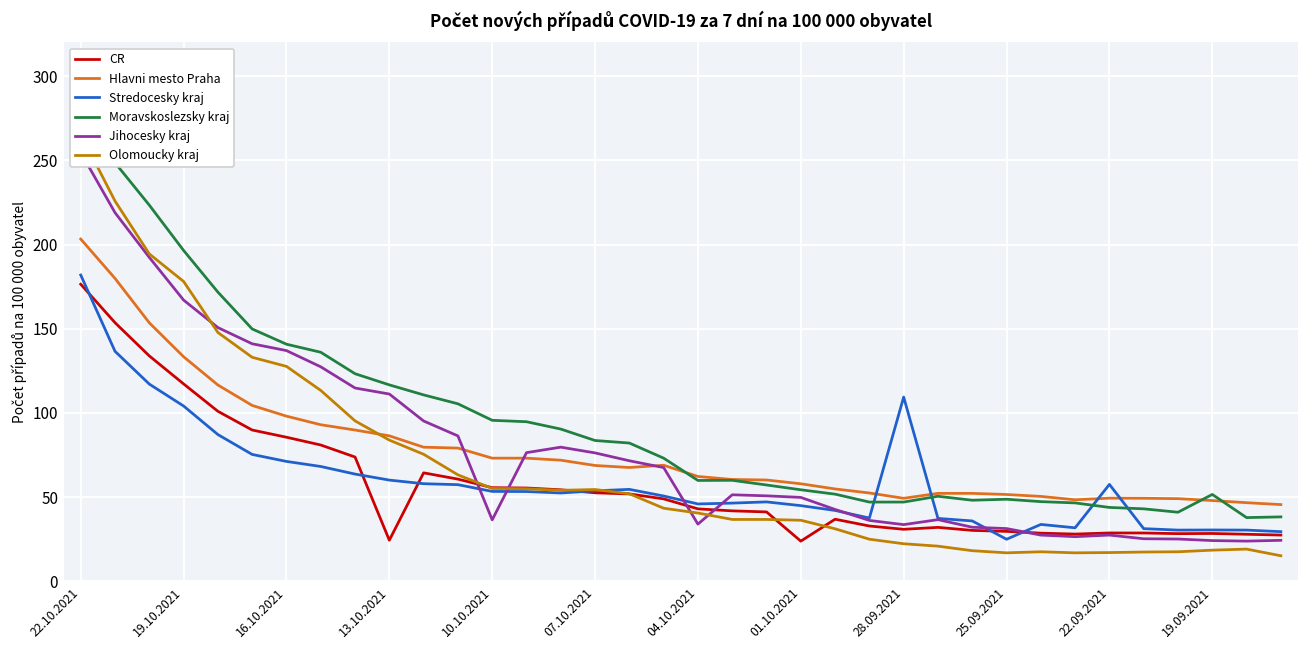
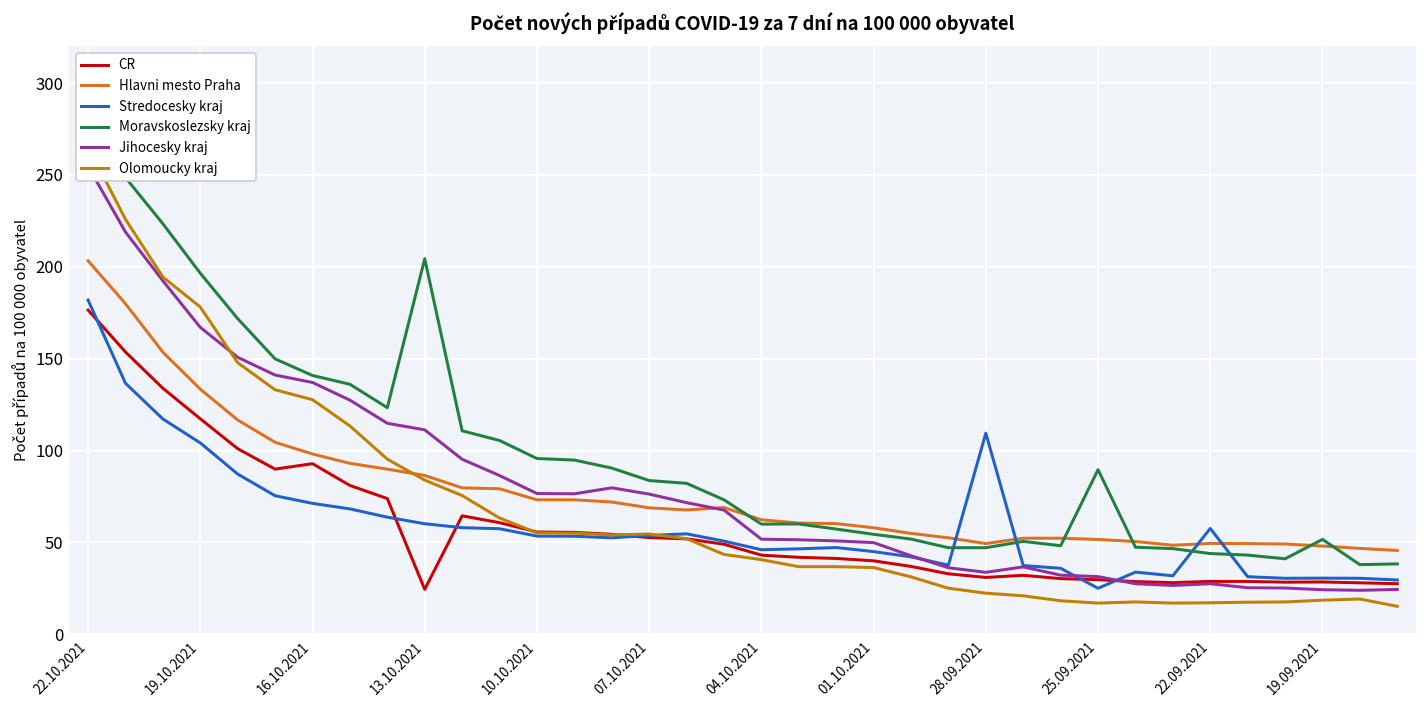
CR, 16.10.2021: 86 -> 93
Moravskoslezsky kraj, 13.10.2021: 117 -> 204
Jihocesky kraj, 10.10.2021: 37 -> 77
Jihocesky kraj, 04.10.2021: 34 -> 52
CR, 01.10.2021: 24 -> 40
Moravskoslezsky kraj, 25.09.2021: 49 -> 90
